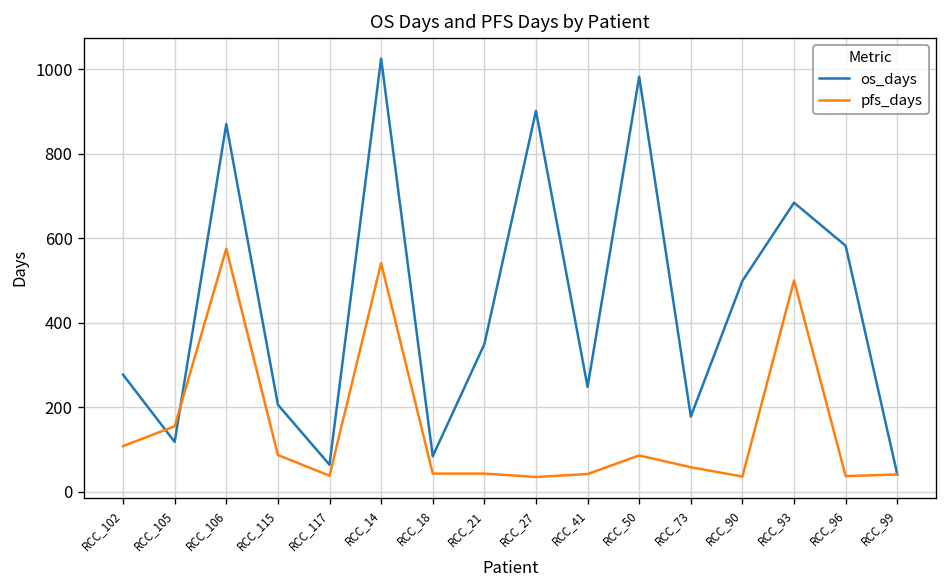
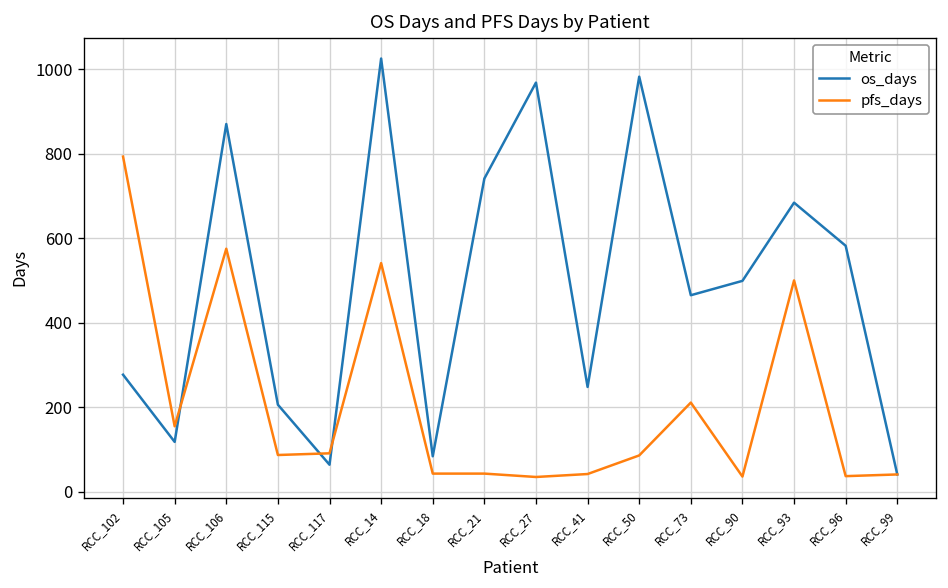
pfs_days, RCC_102: 110 -> 790
pfs_days, RCC_117: 40 -> 90
os_days, RCC_21: 350 -> 740
os_days, RCC_27: 900 -> 970
os_days, RCC_73: 180 -> 470
pfs_days, RCC_73: 60 -> 210
